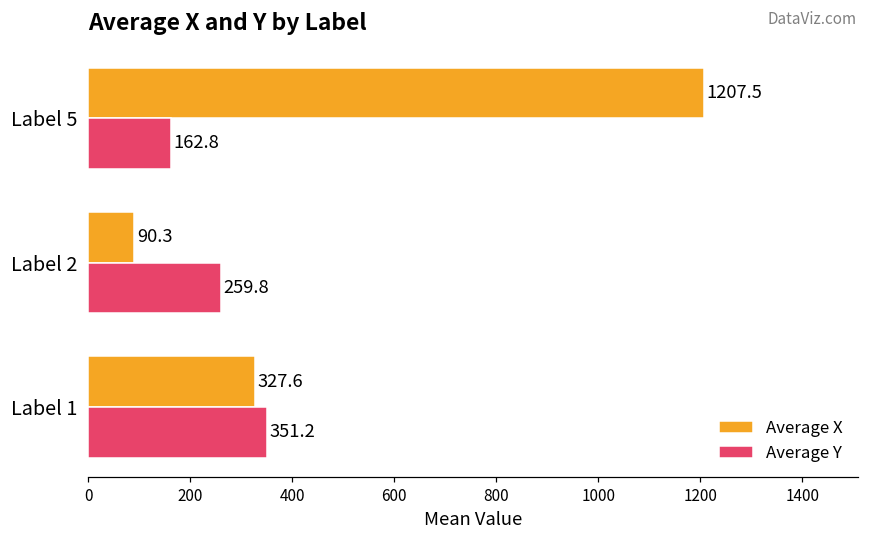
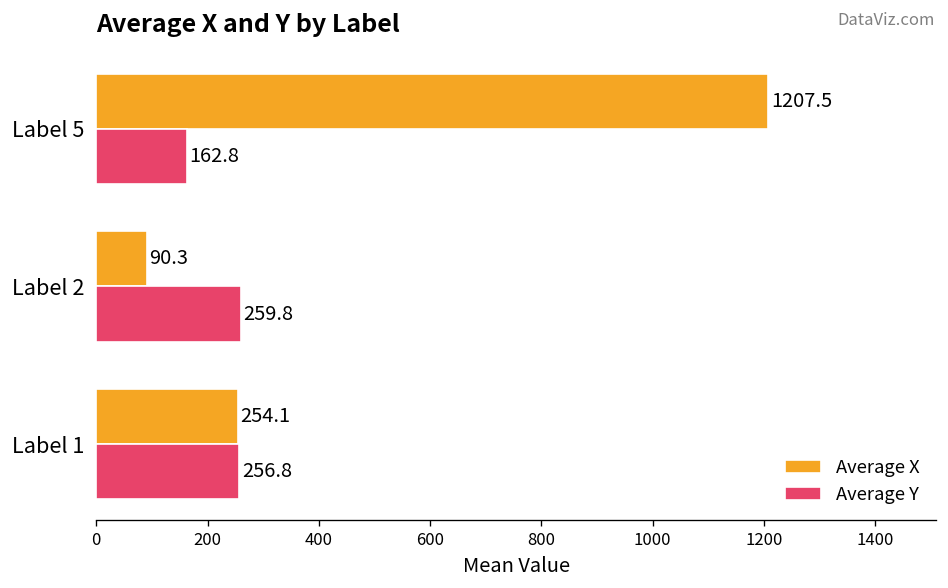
Average X, Label 1: 327.6 -> 254.1
Average Y, Label 1: 351.2 -> 256.8
